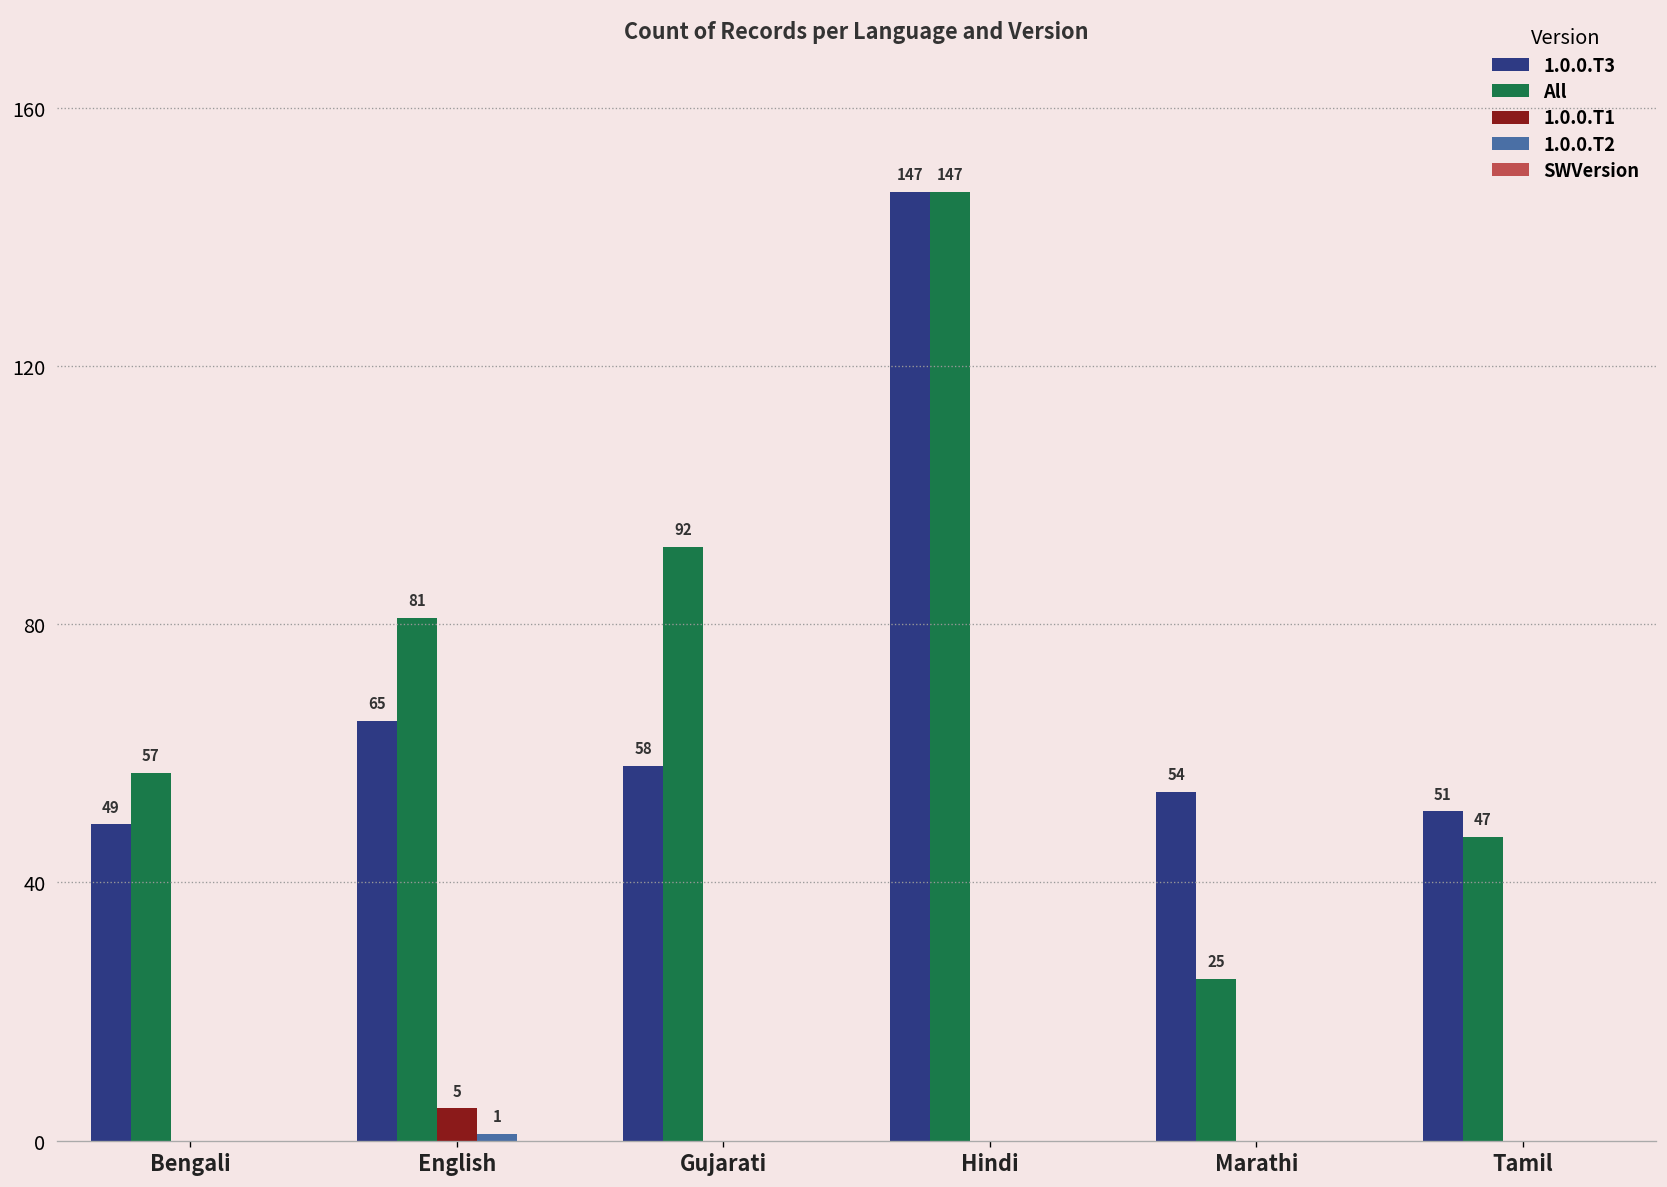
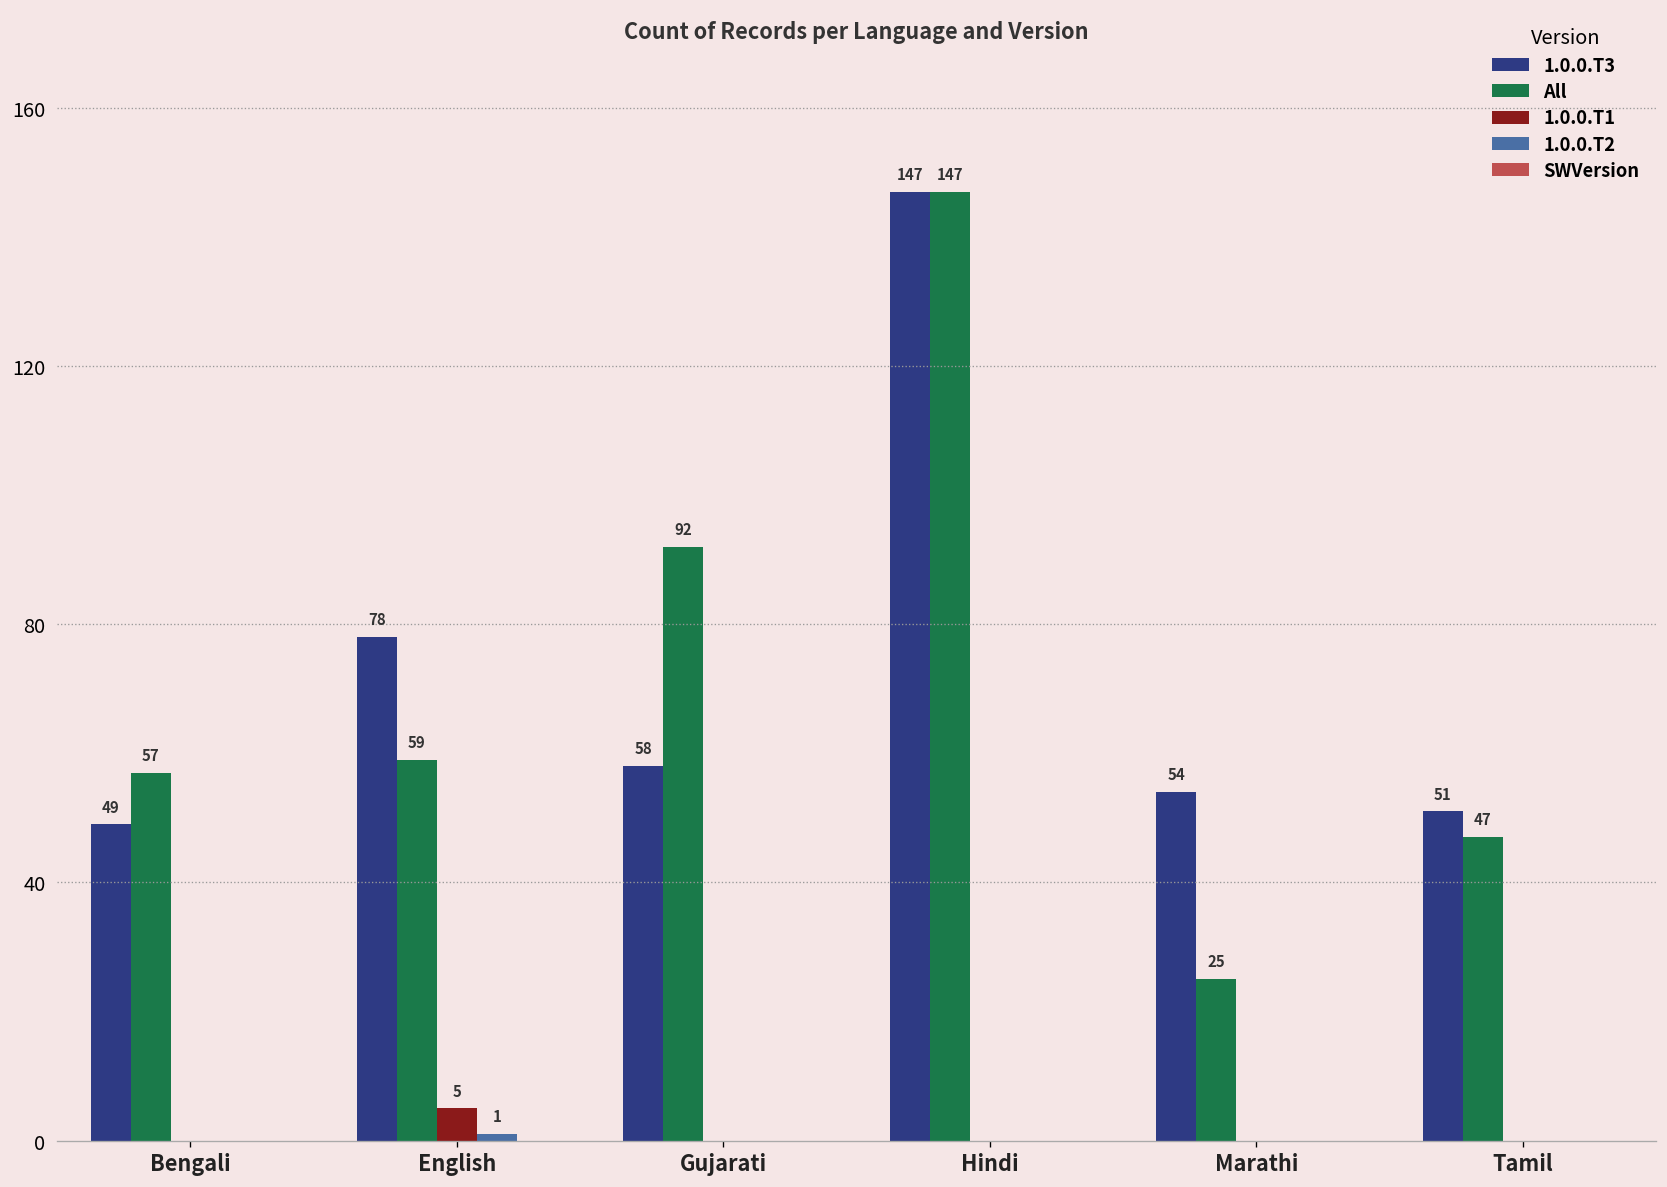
1.0.0.T3, English: 65 -> 78
All, English: 81 -> 59
